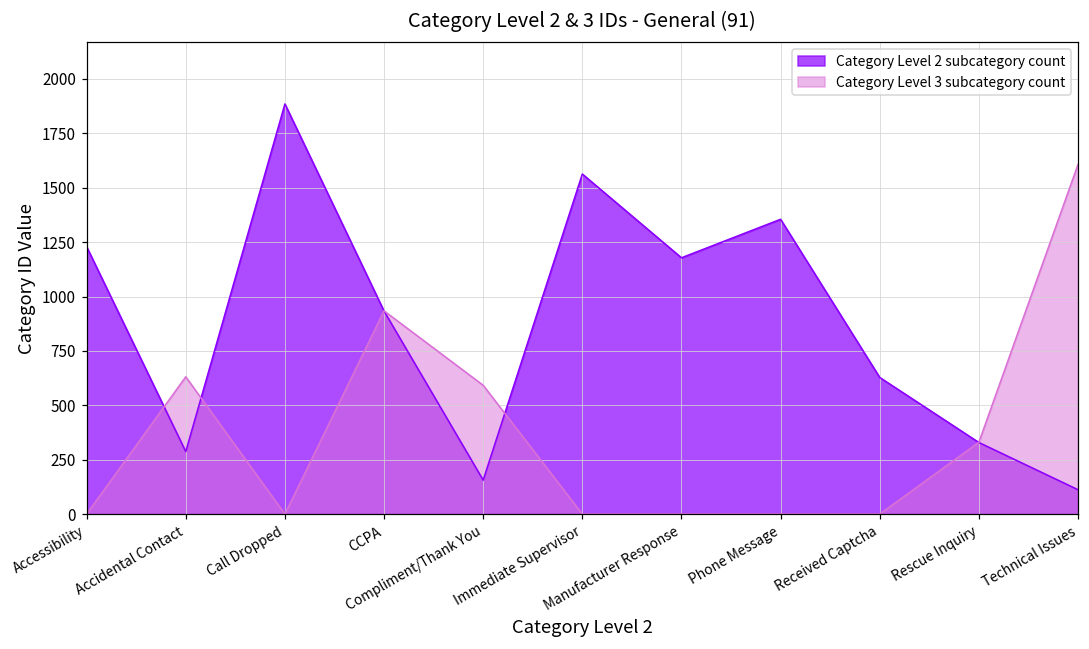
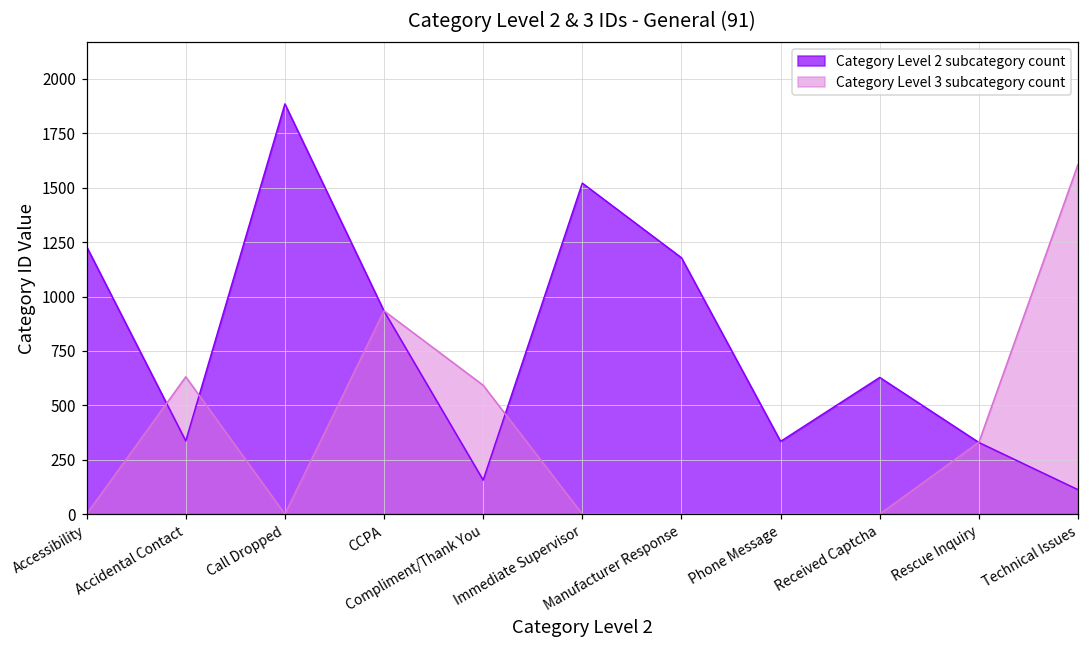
Category Level 2 subcategory count, Accidental Contact: 290 -> 340
Category Level 2 subcategory count, Immediate Supervisor: 1560 -> 1520
Category Level 2 subcategory count, Phone Message: 1360 -> 330
